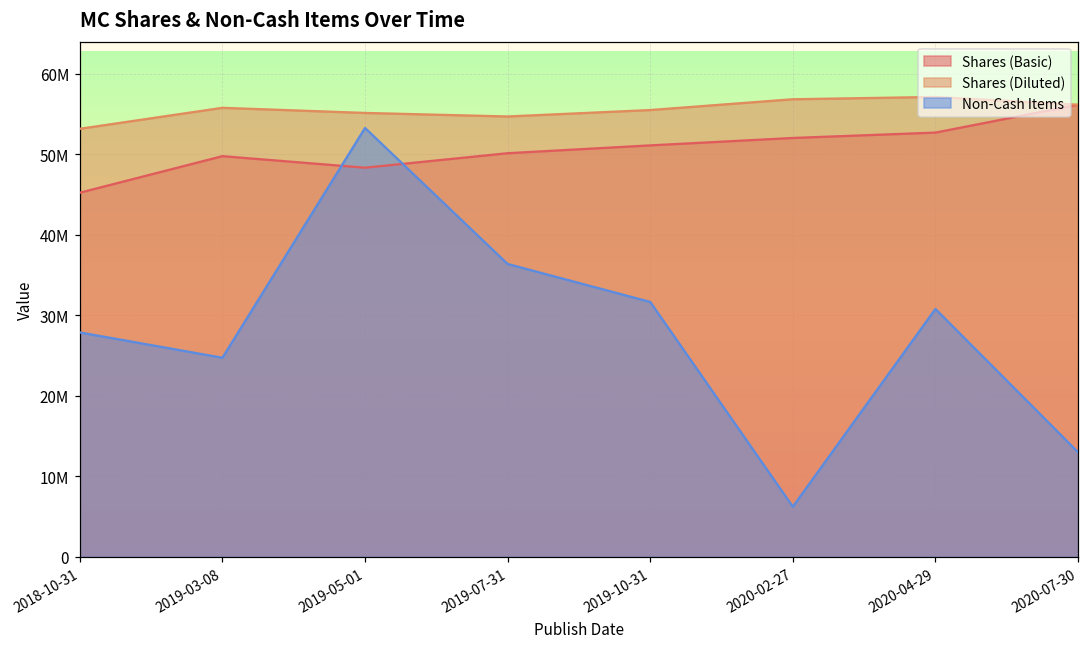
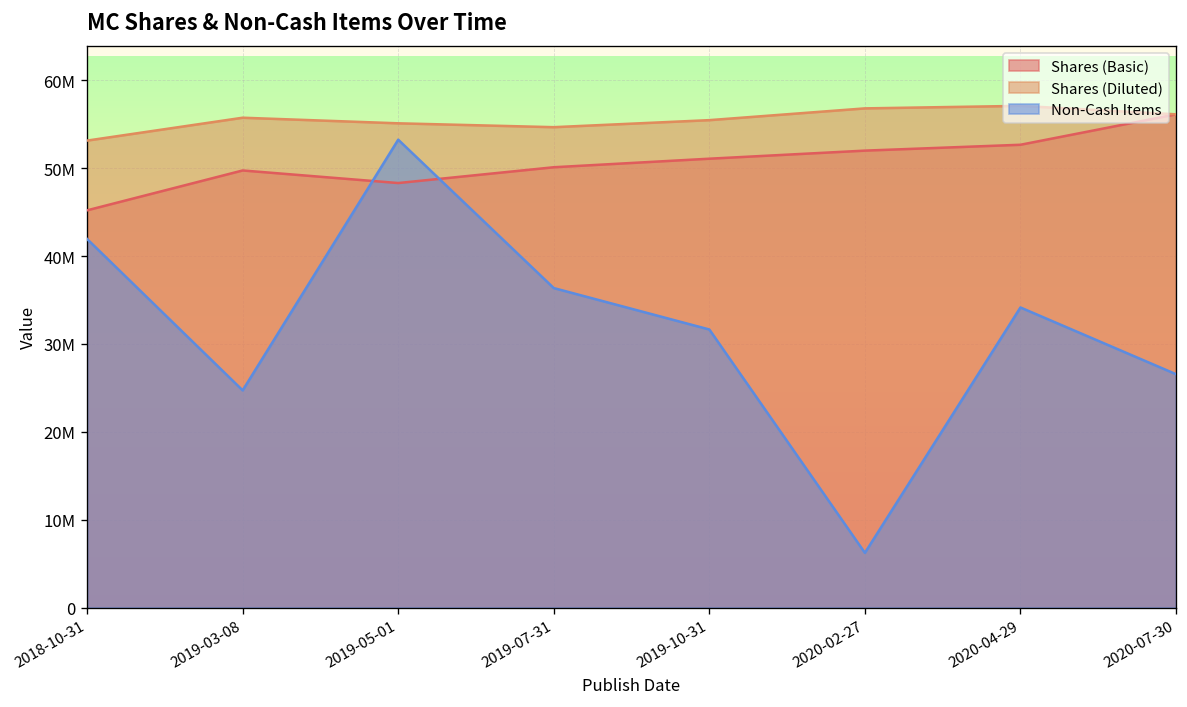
Non-Cash Items, 2018-10-31: 28000000 -> 42000000
Non-Cash Items, 2020-04-29: 31000000 -> 34000000
Non-Cash Items, 2020-07-30: 13000000 -> 27000000
